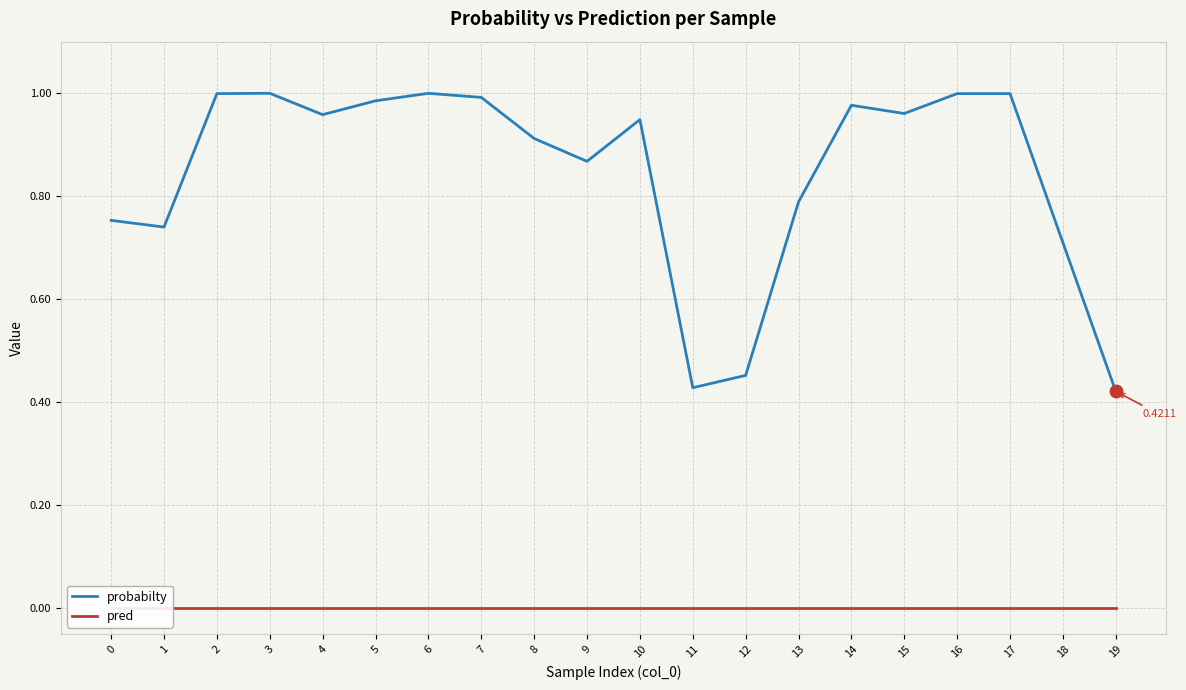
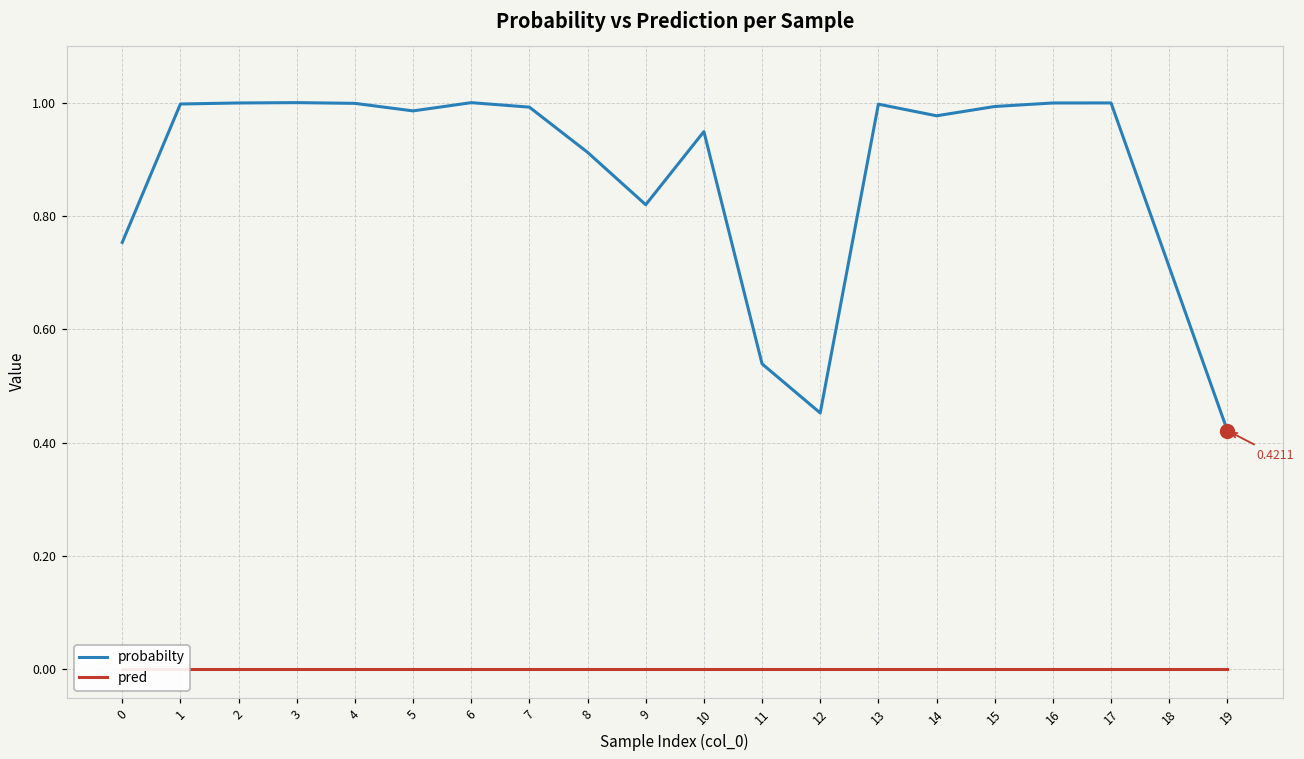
probabilty, 1: 0.74 -> 1.00
probabilty, 4: 0.96 -> 1.00
probabilty, 9: 0.87 -> 0.82
probabilty, 11: 0.43 -> 0.54
probabilty, 13: 0.79 -> 1.00
probabilty, 15: 0.96 -> 0.99
